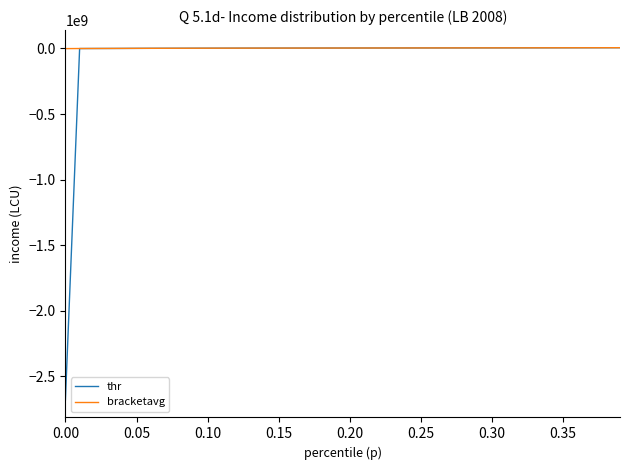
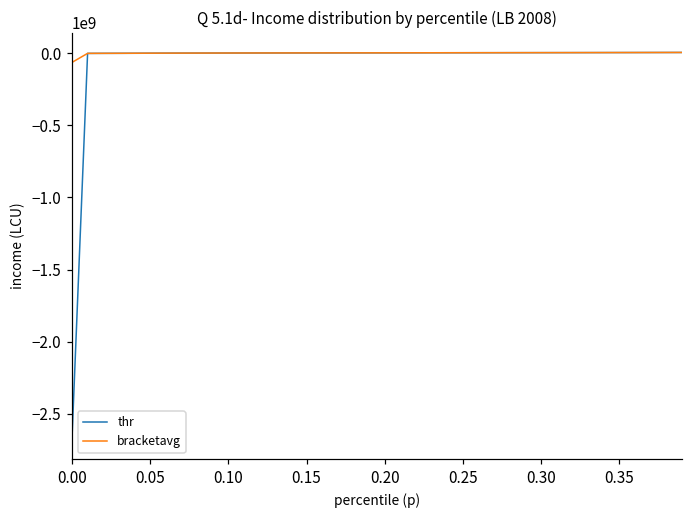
bracketavg, 0.00: 0 -> -60000000
